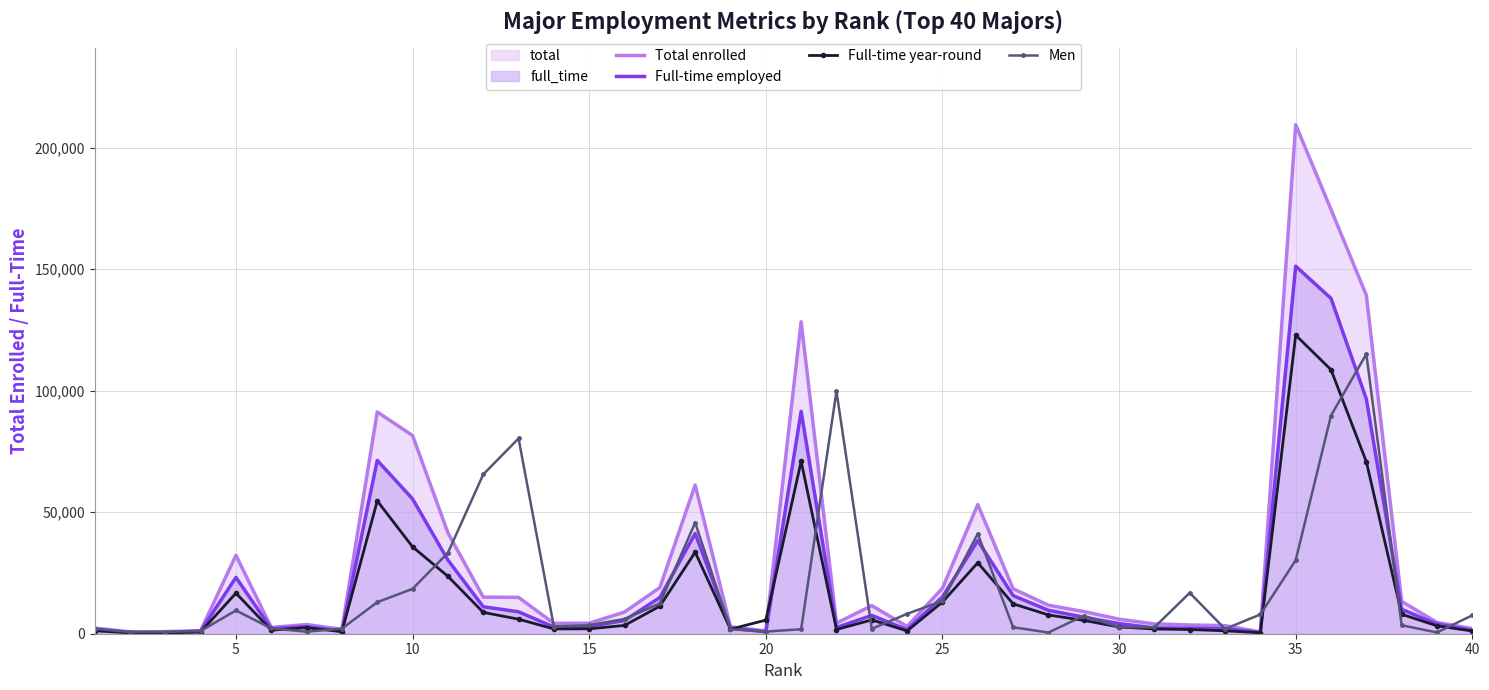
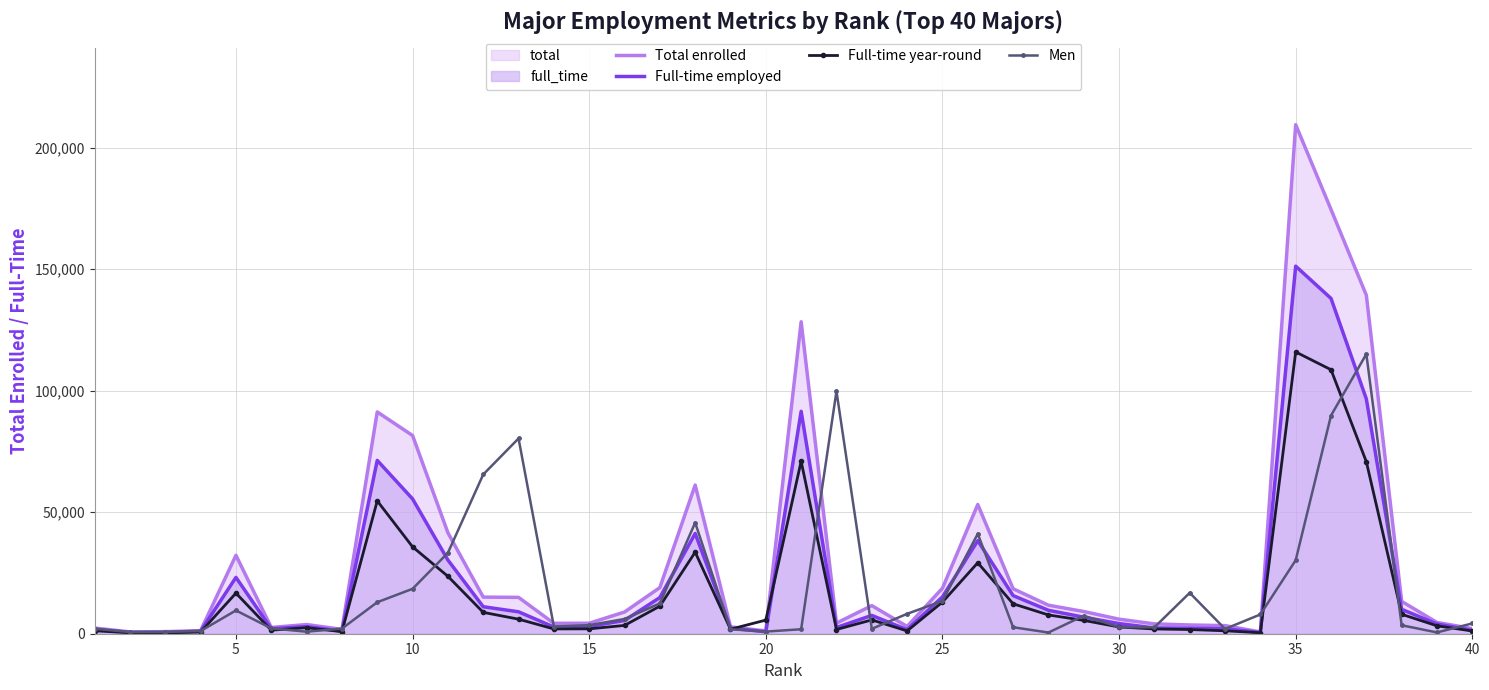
Full-time year-round, 35: 123,000 -> 116,000
Men, 40: 8,000 -> 4,000
